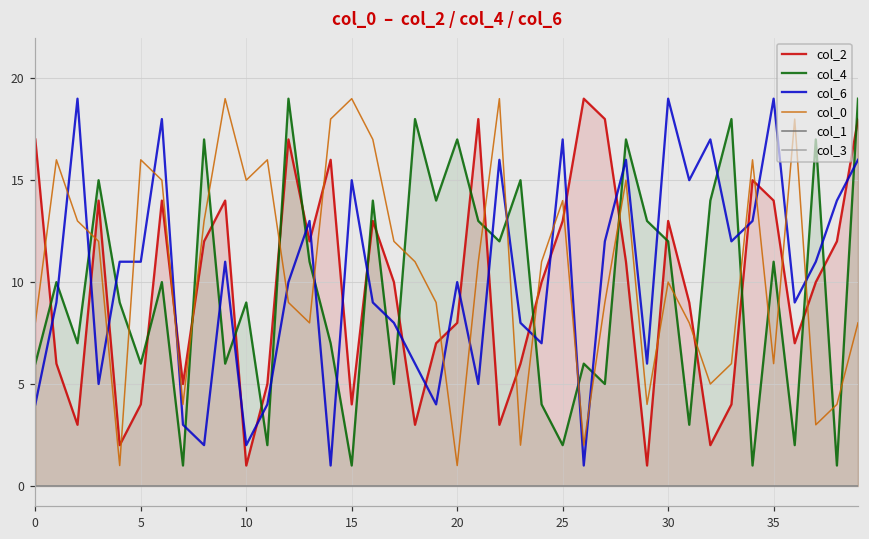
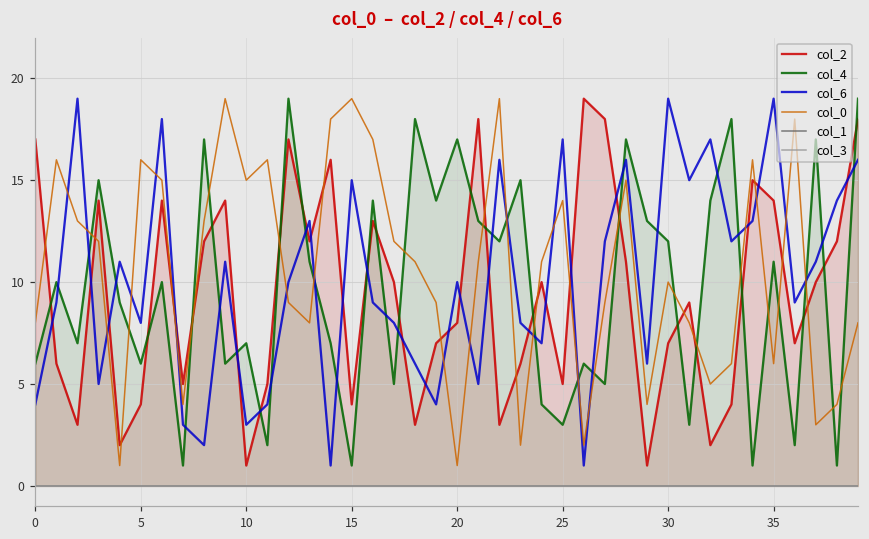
col_6, 5: 11 -> 8
col_4, 10: 9 -> 7
col_6, 10: 2 -> 3
col_2, 25: 13 -> 5
col_4, 25: 2 -> 3
col_2, 30: 13 -> 7
